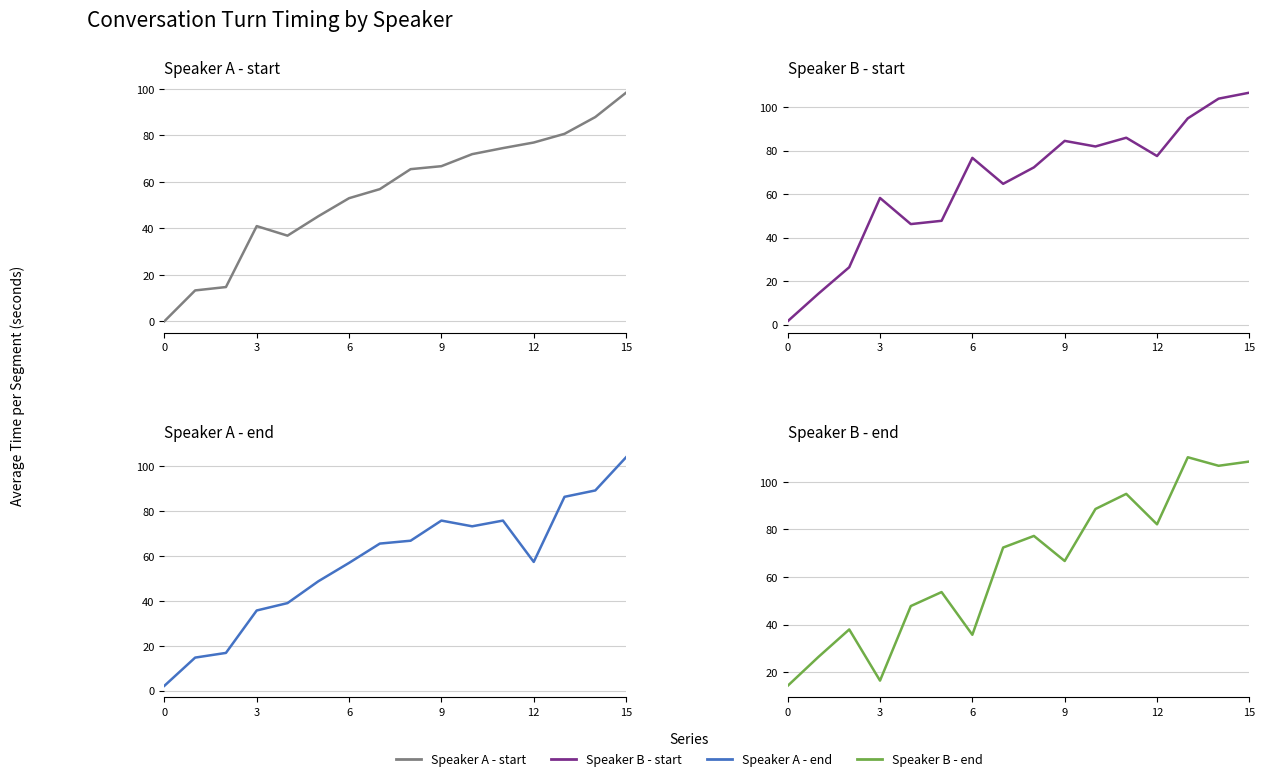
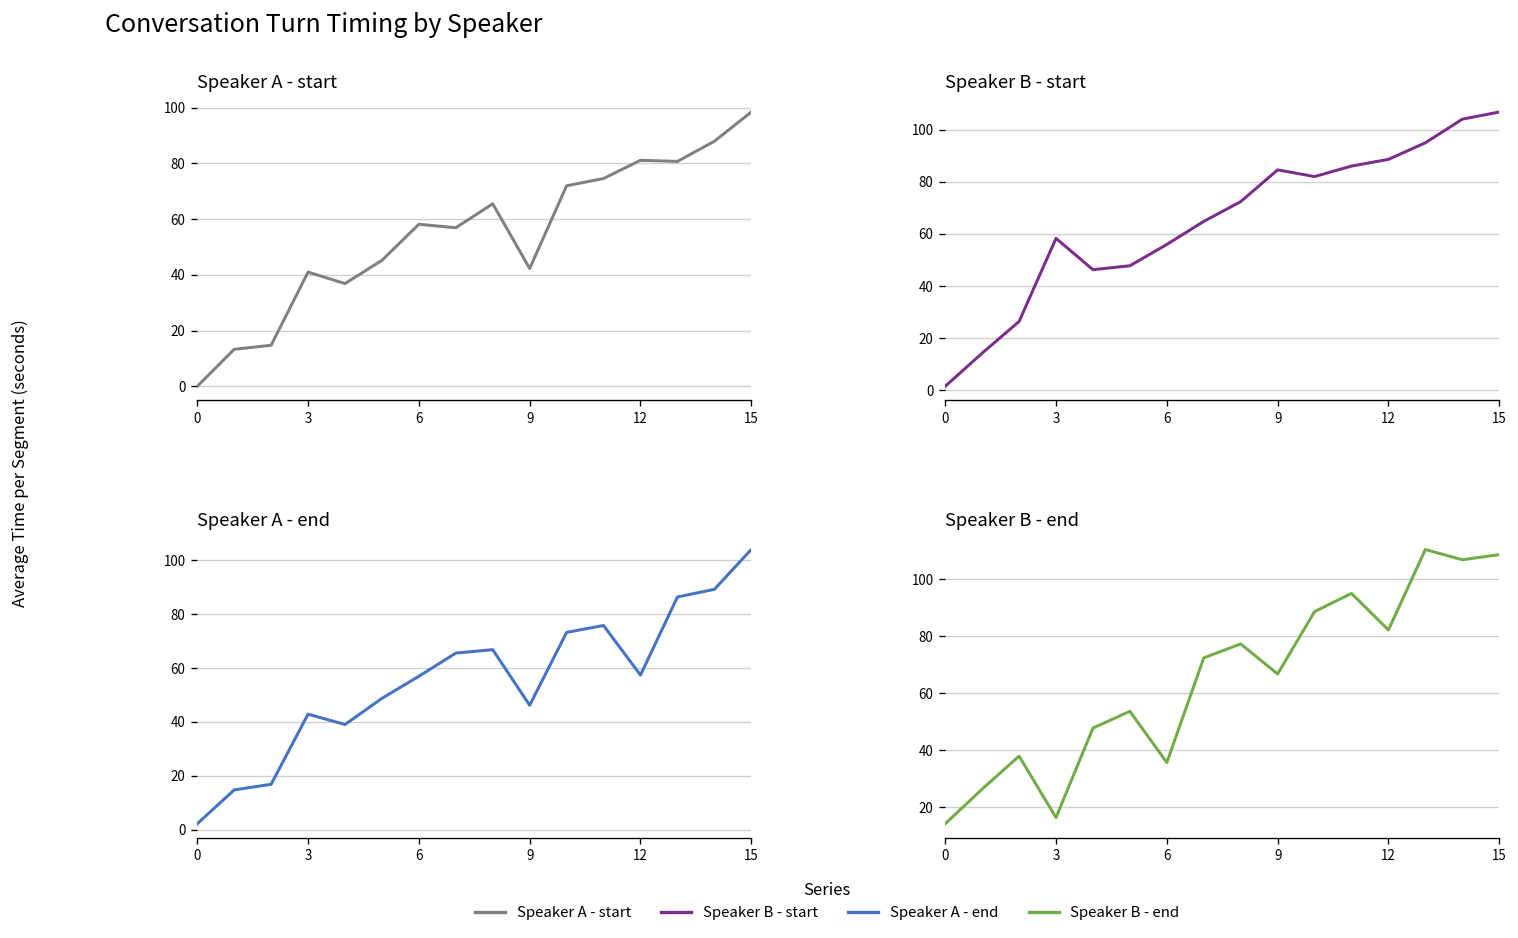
Speaker A - start, 6: 53 -> 58
Speaker A - start, 9: 67 -> 42
Speaker A - start, 12: 77 -> 81
Speaker B - start, 6: 77 -> 56
Speaker B - start, 12: 78 -> 89
Speaker A - end, 3: 36 -> 43
Speaker A - end, 9: 76 -> 46
